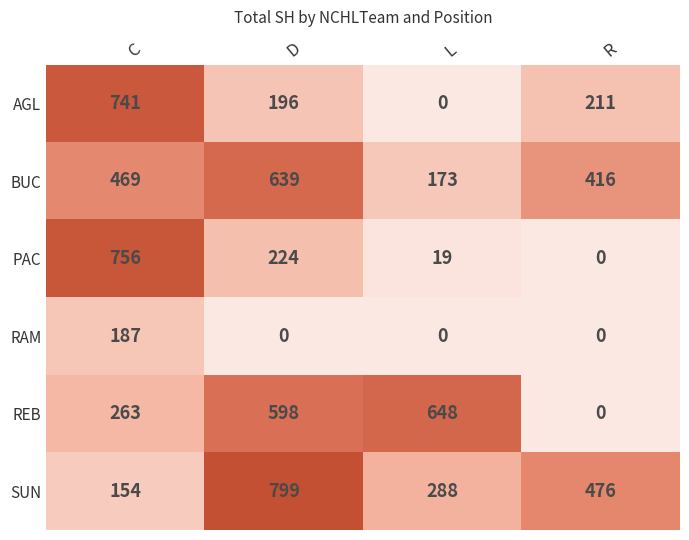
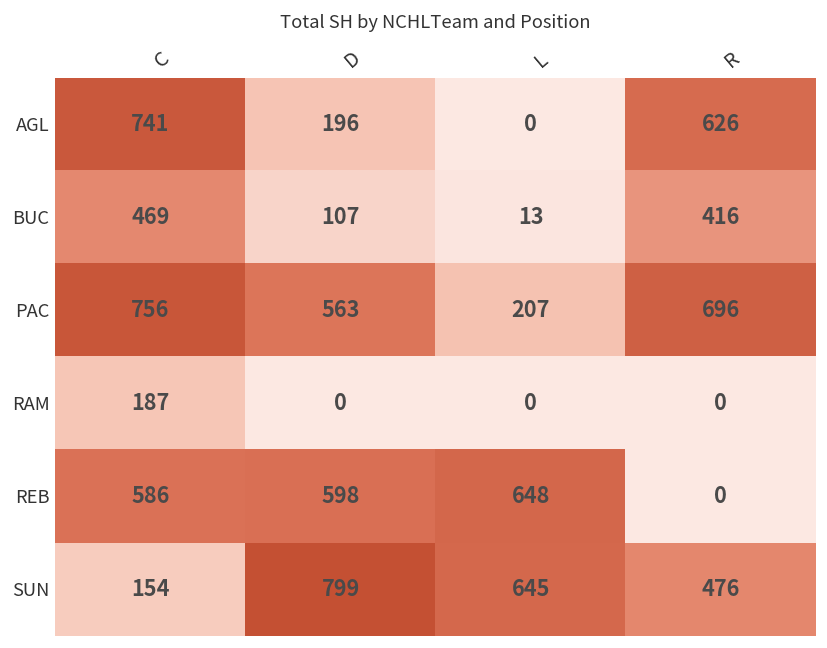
AGL, R: 211 -> 626
BUC, D: 639 -> 107
BUC, L: 173 -> 13
PAC, D: 224 -> 563
PAC, L: 19 -> 207
PAC, R: 0 -> 696
REB, C: 263 -> 586
SUN, L: 288 -> 645
